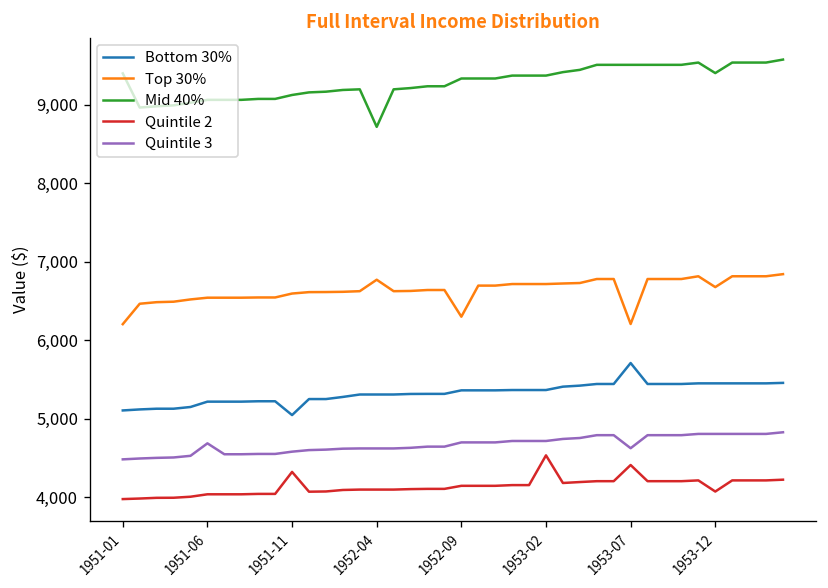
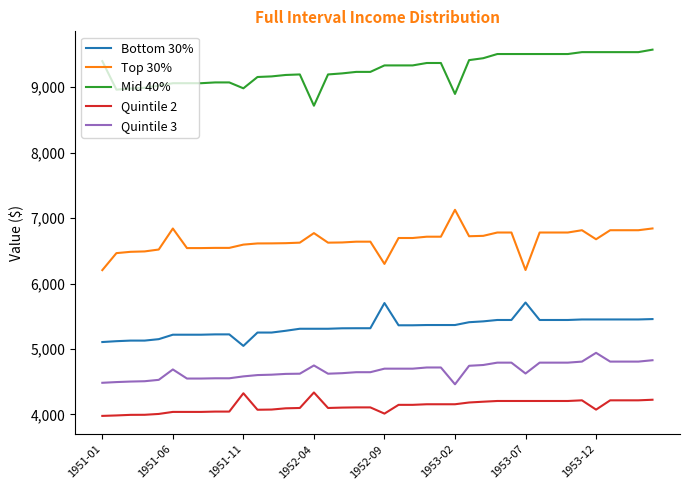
Top 30%, 1951-06: 6,500 -> 6,800
Mid 40%, 1951-11: 9,100 -> 9,000
Quintile 2, 1952-04: 4,100 -> 4,300
Quintile 3, 1952-04: 4,600 -> 4,700
Bottom 30%, 1952-09: 5,400 -> 5,700
Quintile 2, 1952-09: 4,100 -> 4,000
Top 30%, 1953-02: 6,700 -> 7,100
Mid 40%, 1953-02: 9,400 -> 8,900
Quintile 2, 1953-02: 4,500 -> 4,200
Quintile 3, 1953-02: 4,700 -> 4,500
Quintile 2, 1953-07: 4,400 -> 4,200
Mid 40%, 1953-12: 9,400 -> 9,500
Quintile 3, 1953-12: 4,800 -> 4,900
